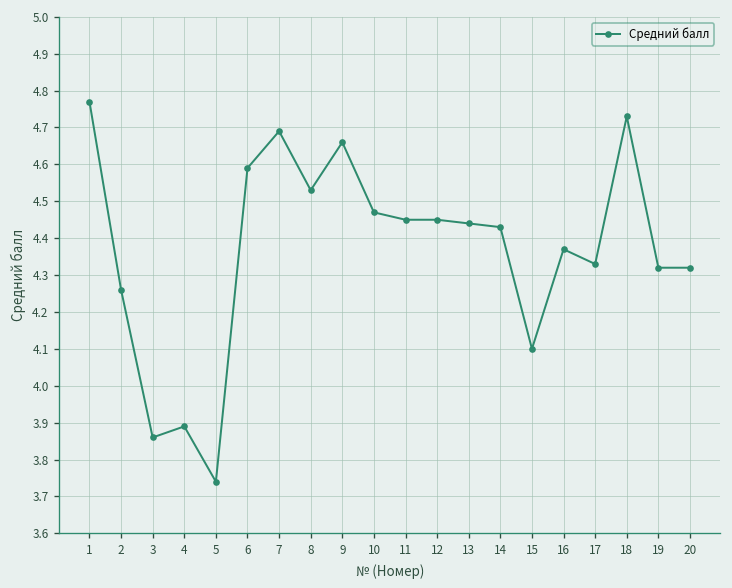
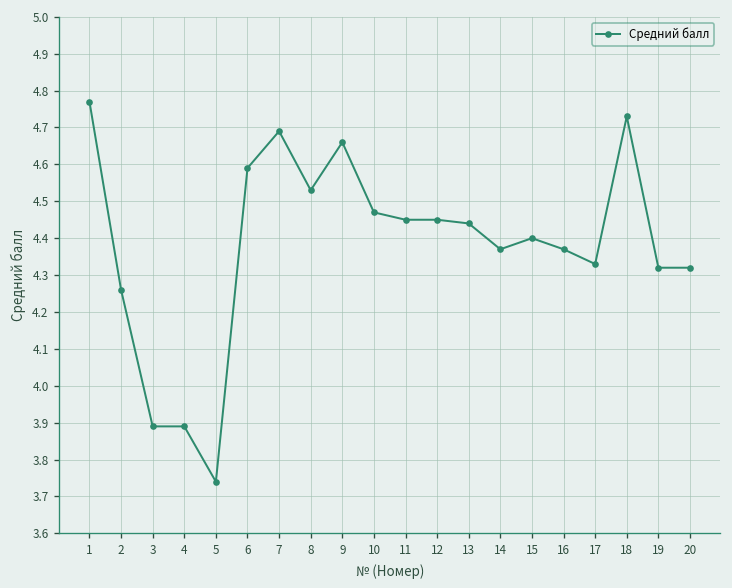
3: 3.86 -> 3.89
14: 4.43 -> 4.37
15: 4.1 -> 4.4
